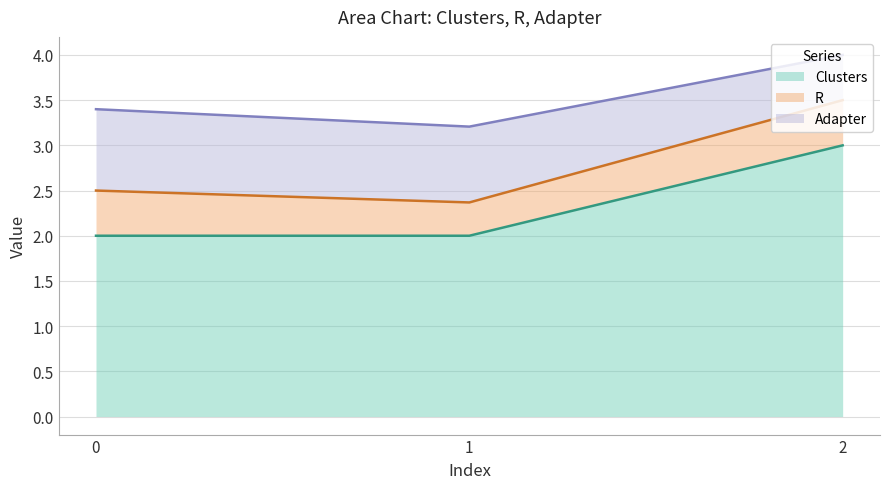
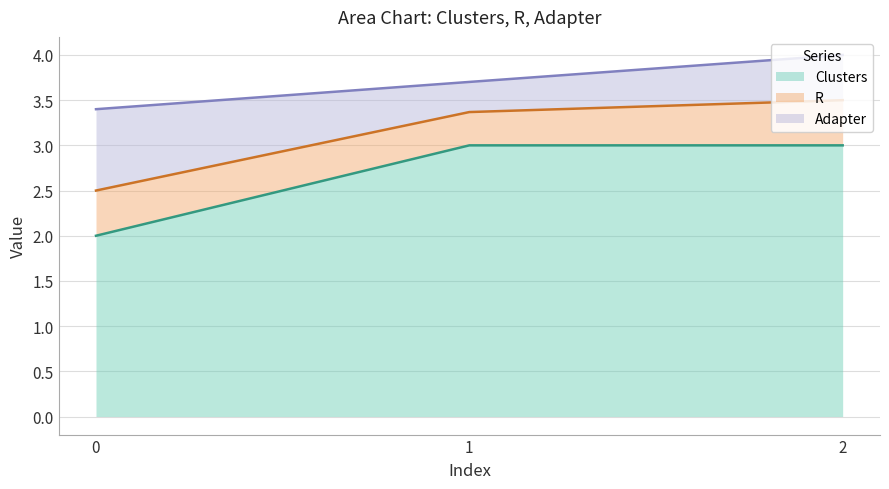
Clusters, 1: 2 -> 3
Adapter, 1: 0.8 -> 0.3
